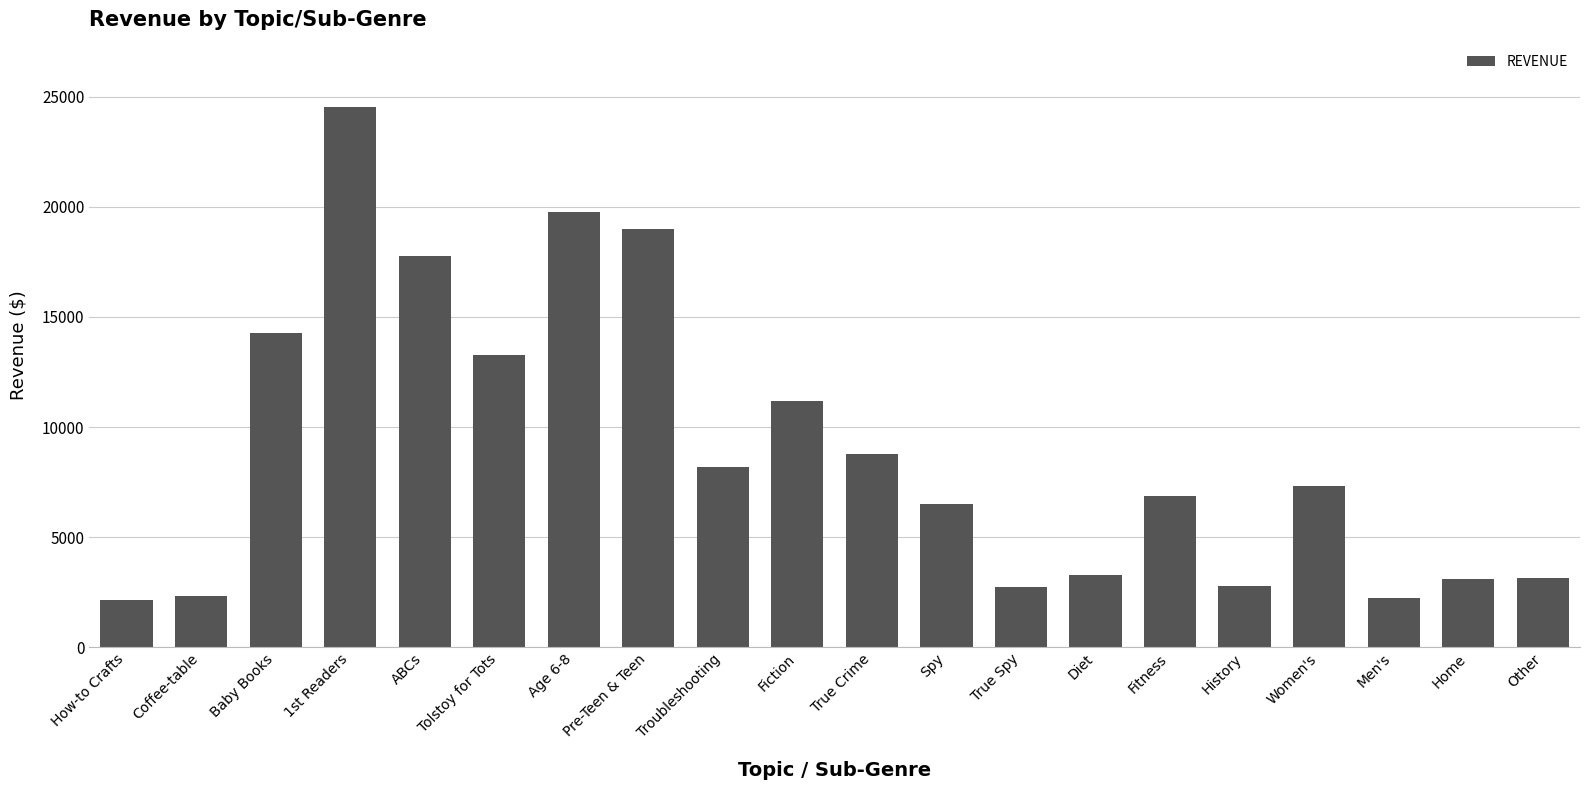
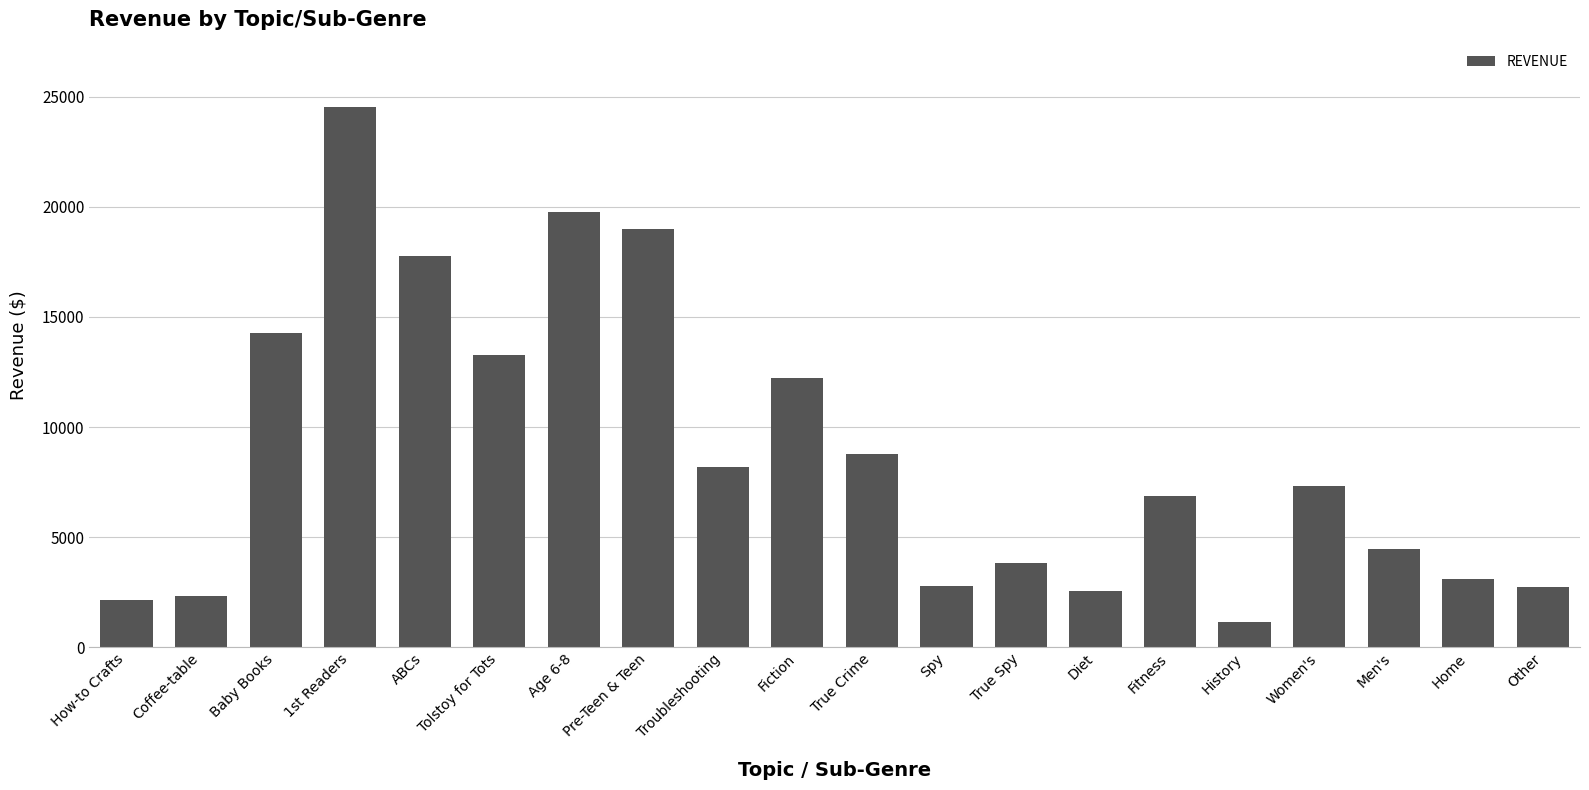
Fiction: 11200 -> 12200
Spy: 6500 -> 2800
True Spy: 2800 -> 3800
Diet: 3300 -> 2600
History: 2800 -> 1100
Men's: 2200 -> 4500
Other: 3100 -> 2800
